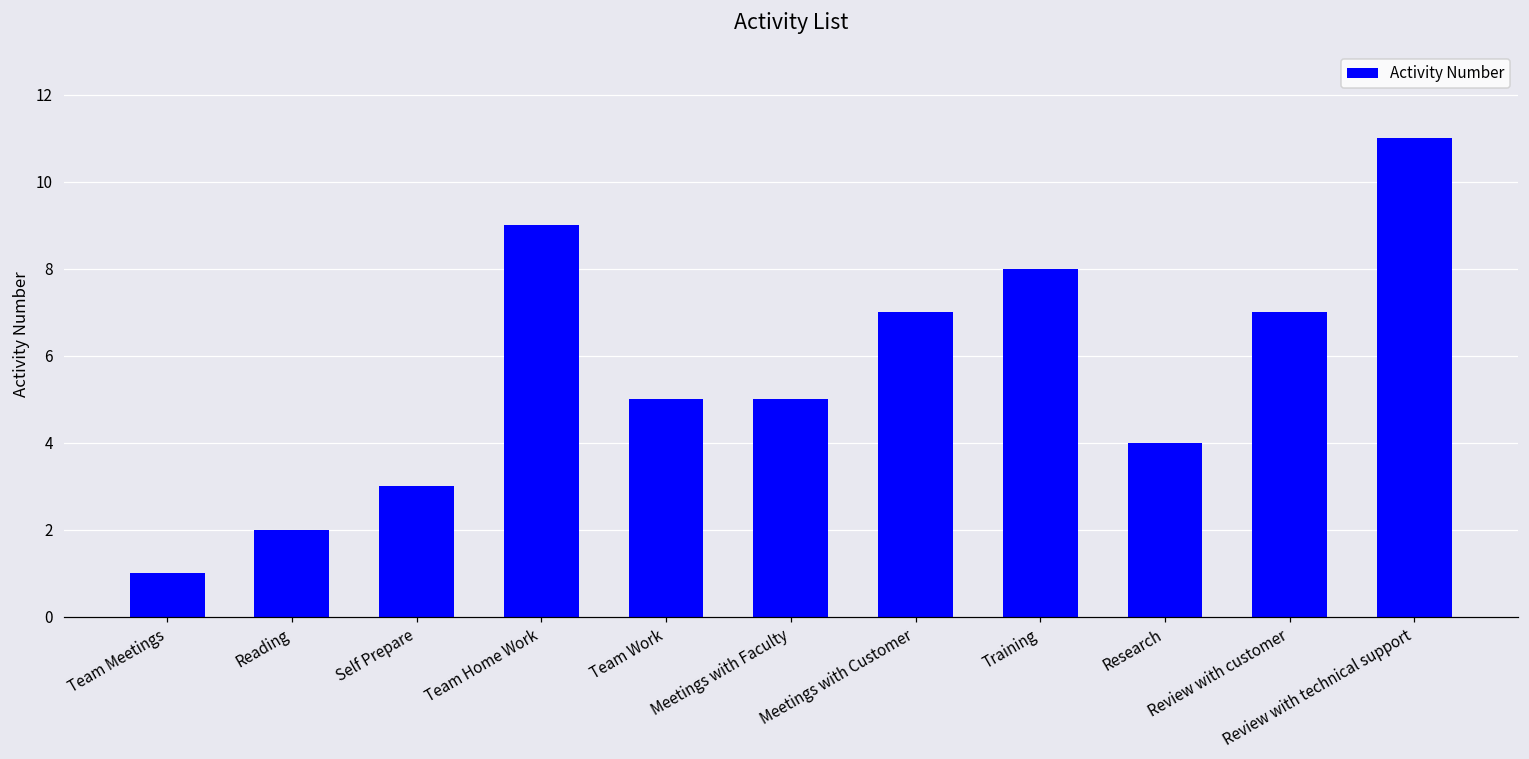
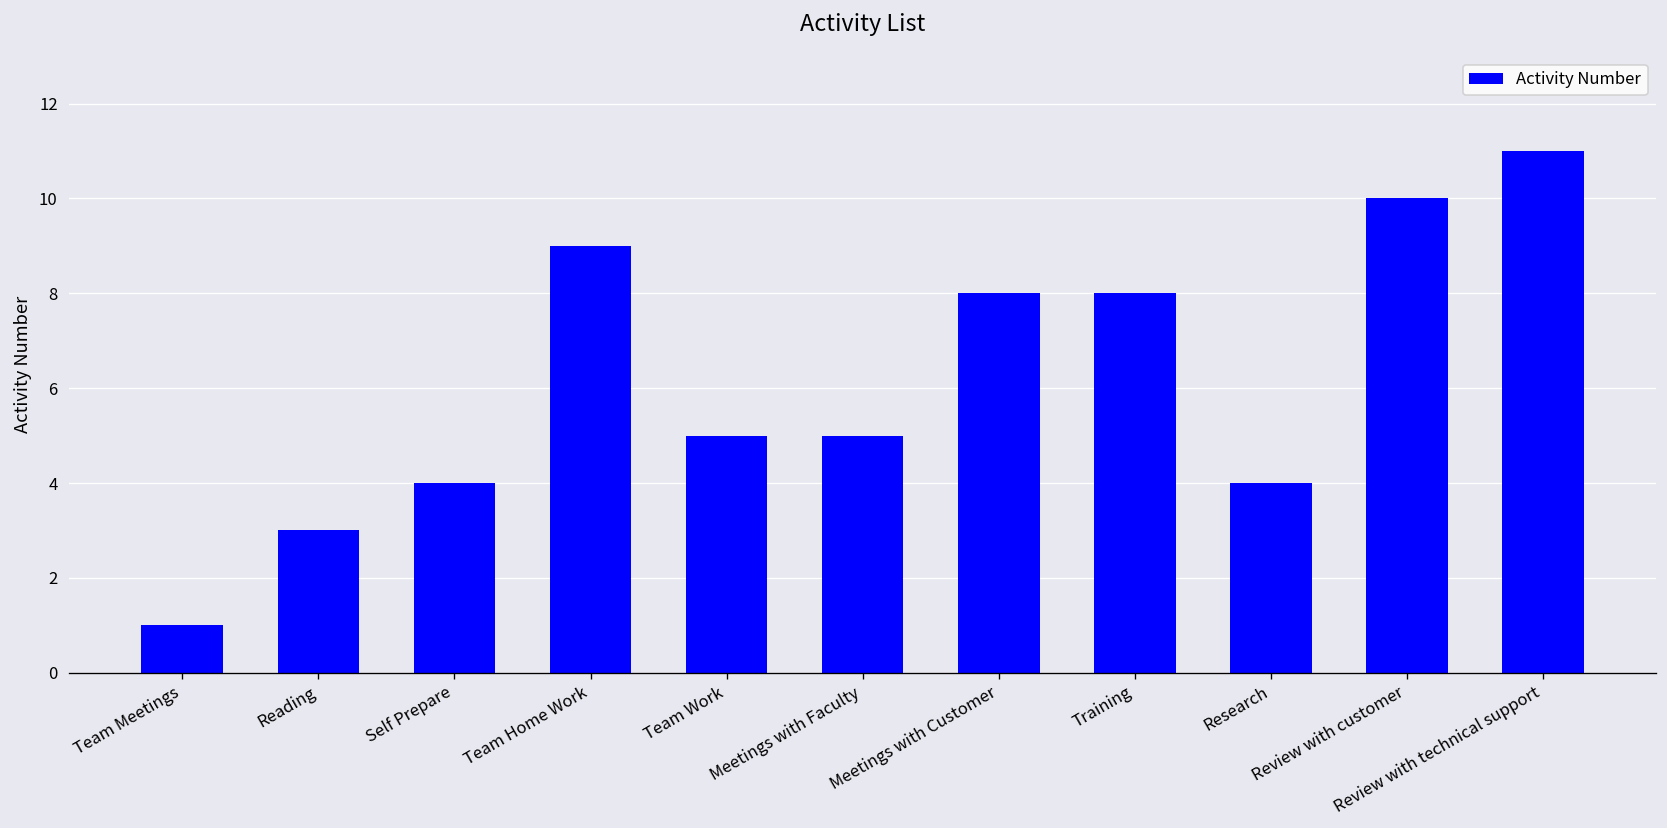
Reading: 2 -> 3
Self Prepare: 3 -> 4
Meetings with Customer: 7 -> 8
Review with customer: 7 -> 10
